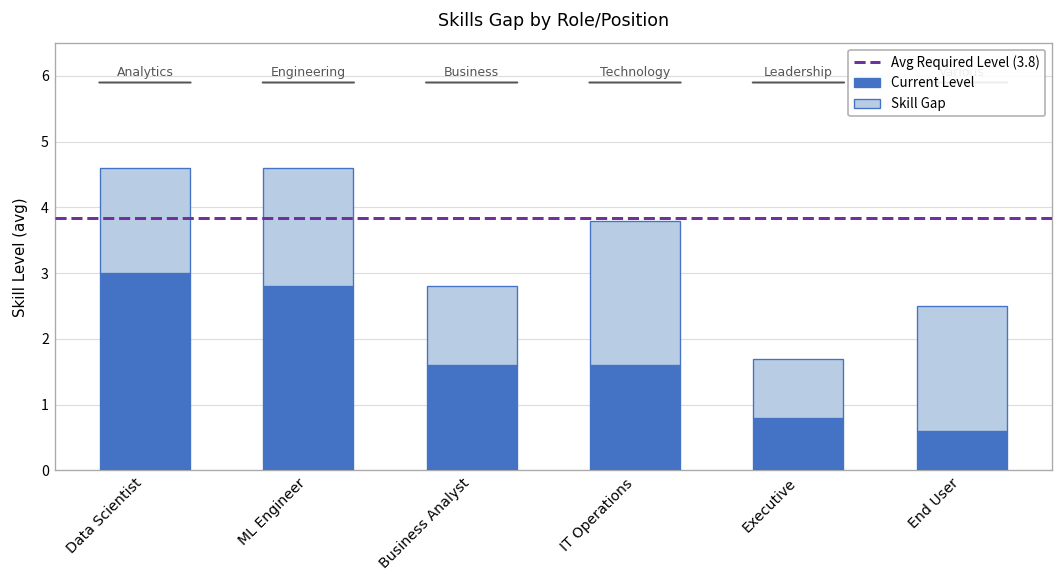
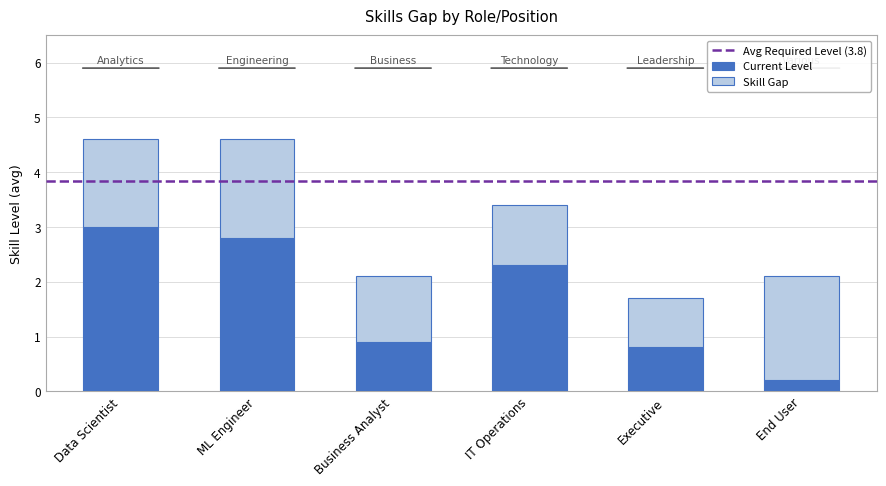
Current Level, Business Analyst: 1.6 -> 0.9
Current Level, IT Operations: 1.6 -> 2.3
Skill Gap, IT Operations: 2.2 -> 1.1
Current Level, End User: 0.6 -> 0.2
